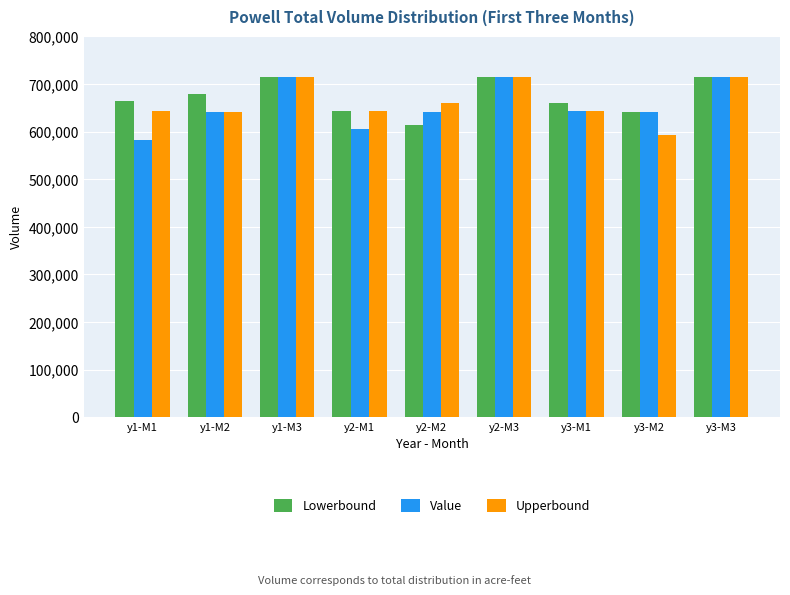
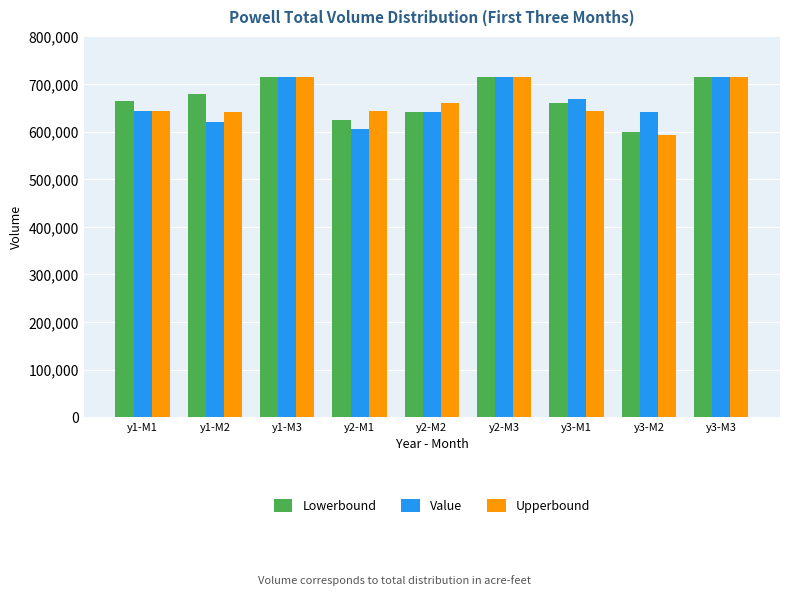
Value, y1-M1: 580,000 -> 640,000
Value, y1-M2: 640,000 -> 620,000
Lowerbound, y2-M1: 640,000 -> 620,000
Lowerbound, y2-M2: 610,000 -> 640,000
Value, y3-M1: 640,000 -> 670,000
Lowerbound, y3-M2: 640,000 -> 600,000
